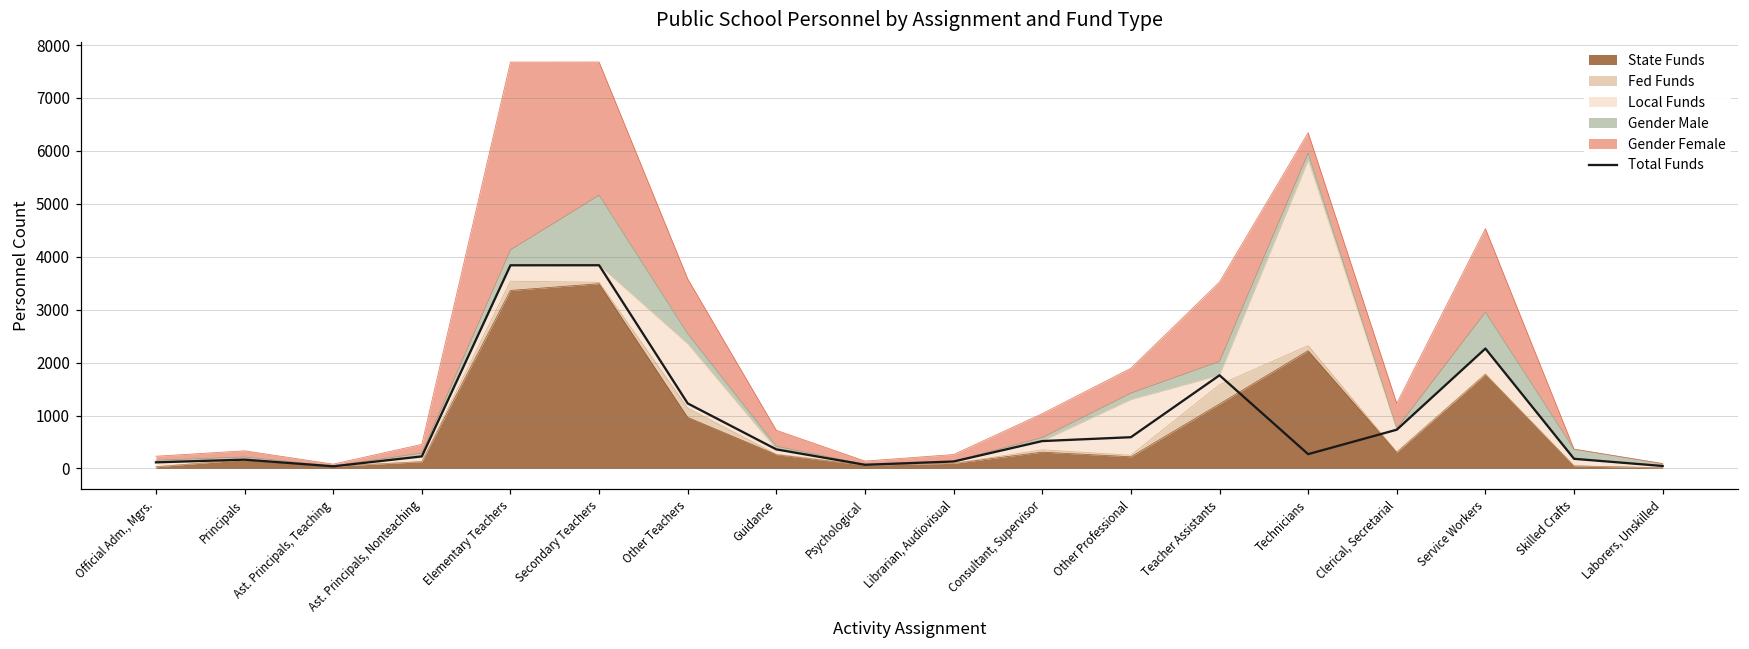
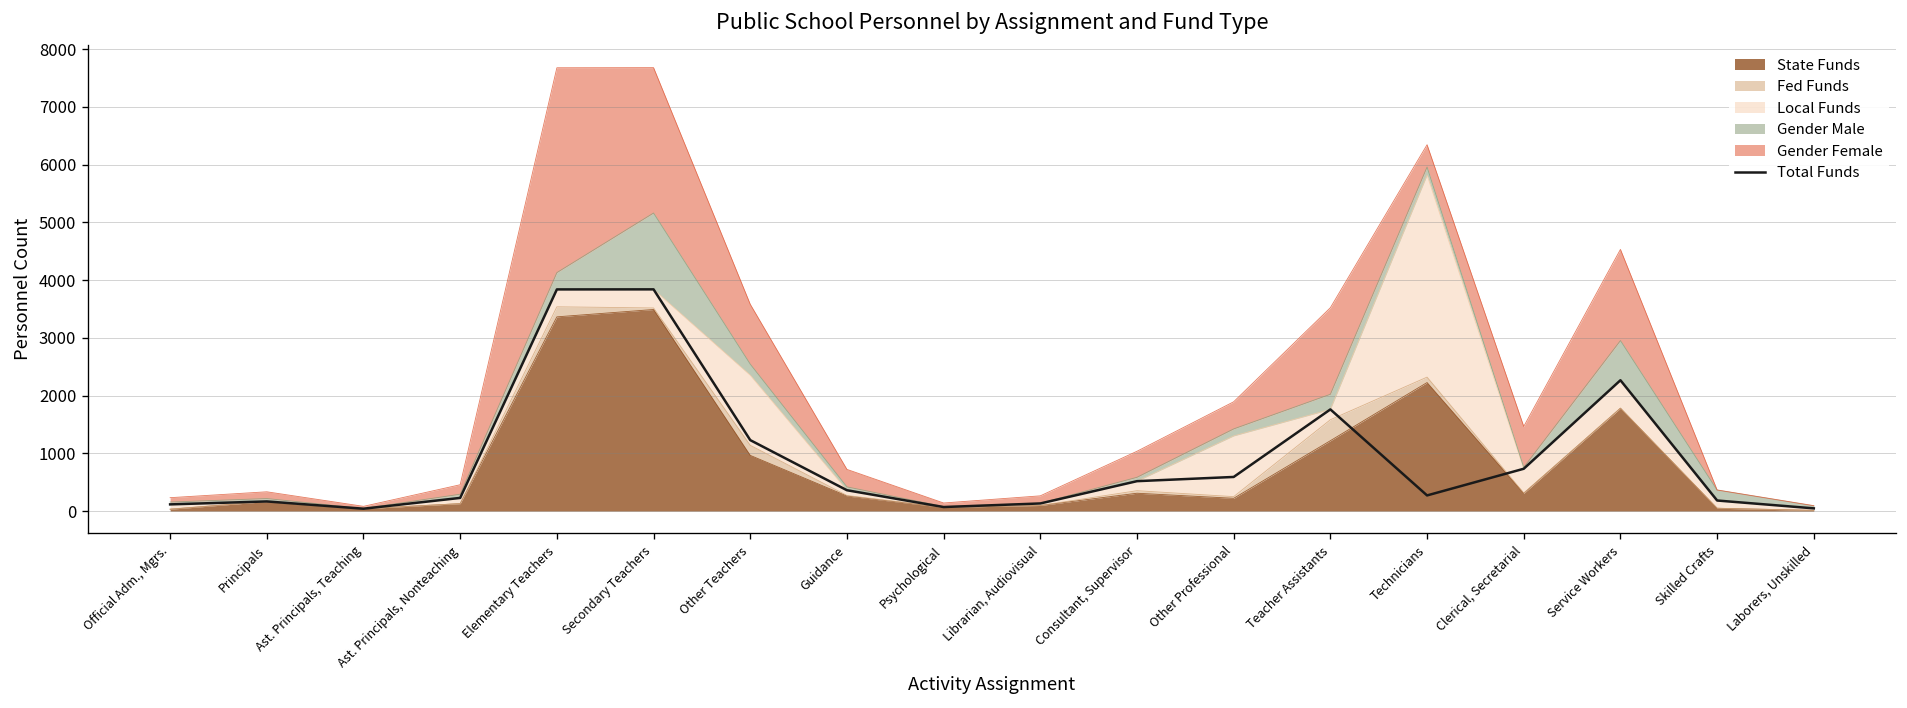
Gender Female, Clerical, Secretarial: 500 -> 700
